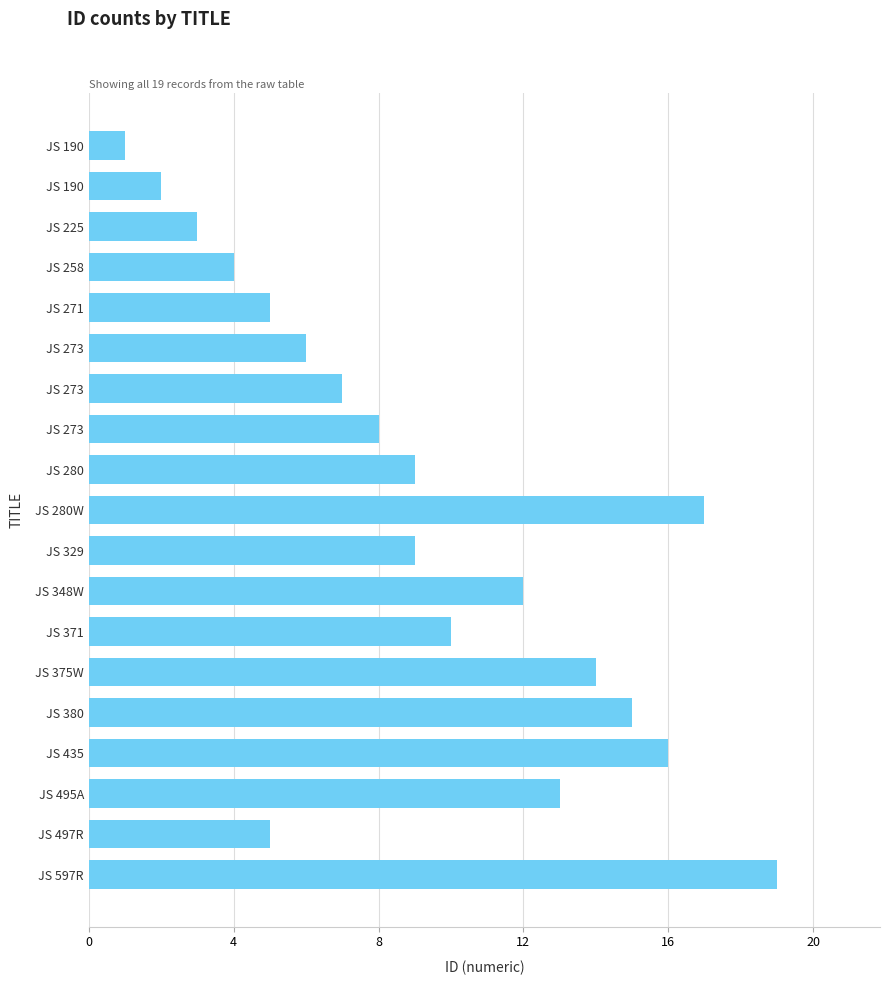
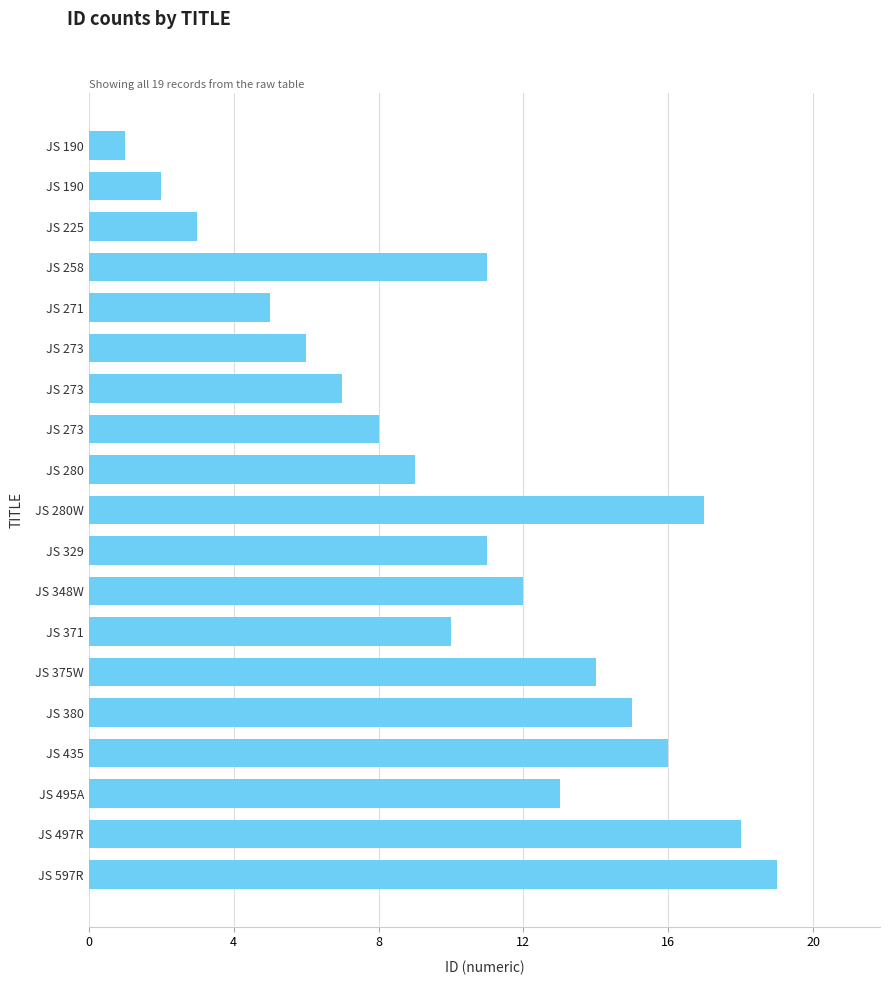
JS 258: 4 -> 11
JS 329: 9 -> 11
JS 497R: 5 -> 18
